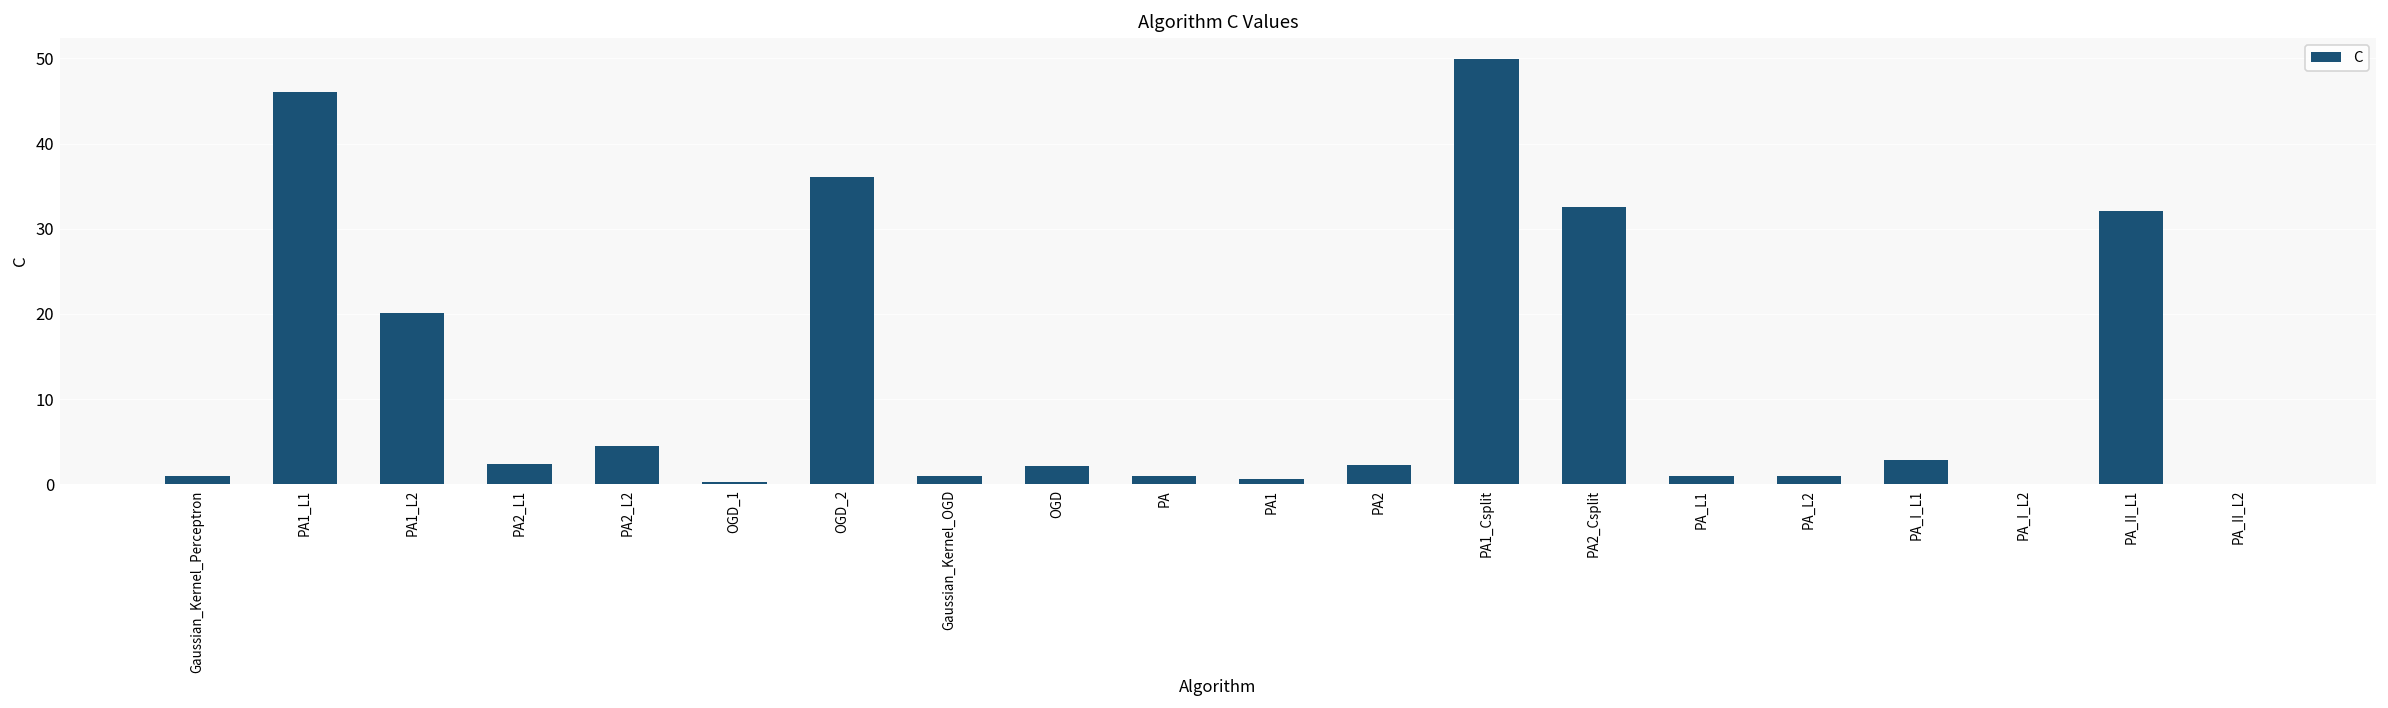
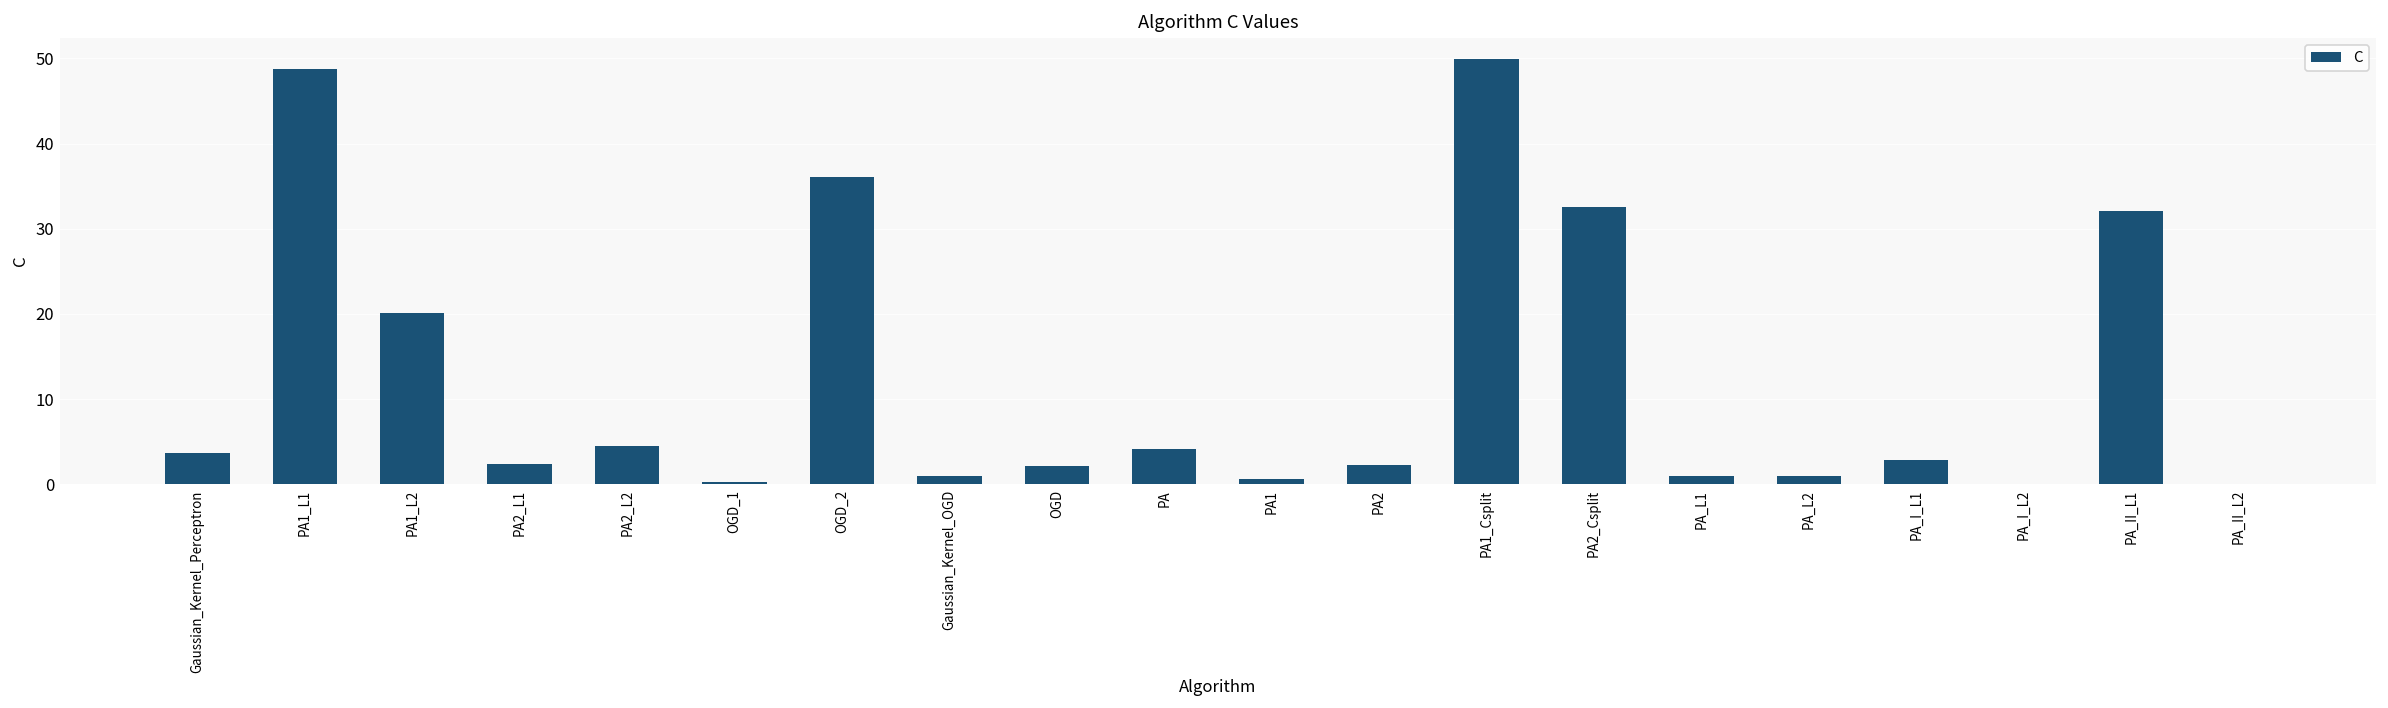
Gaussian_Kernel_Perceptron: 1 -> 4
PA1_L1: 46 -> 49
PA: 1 -> 4
